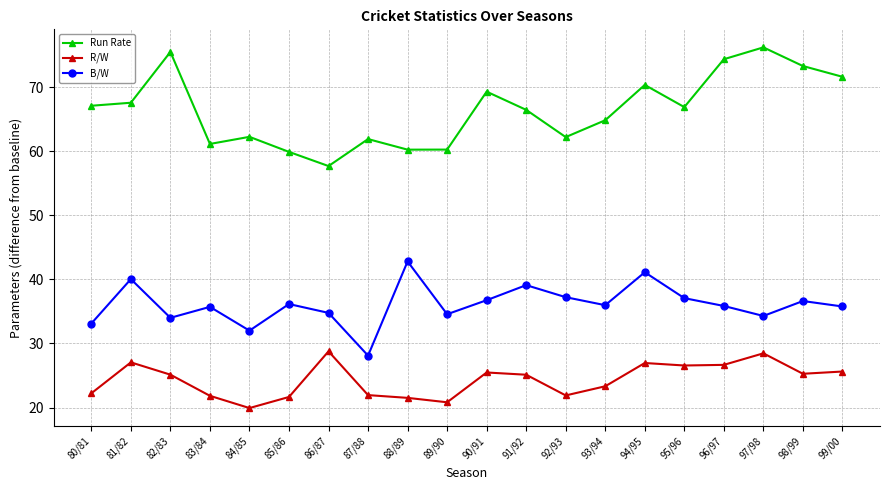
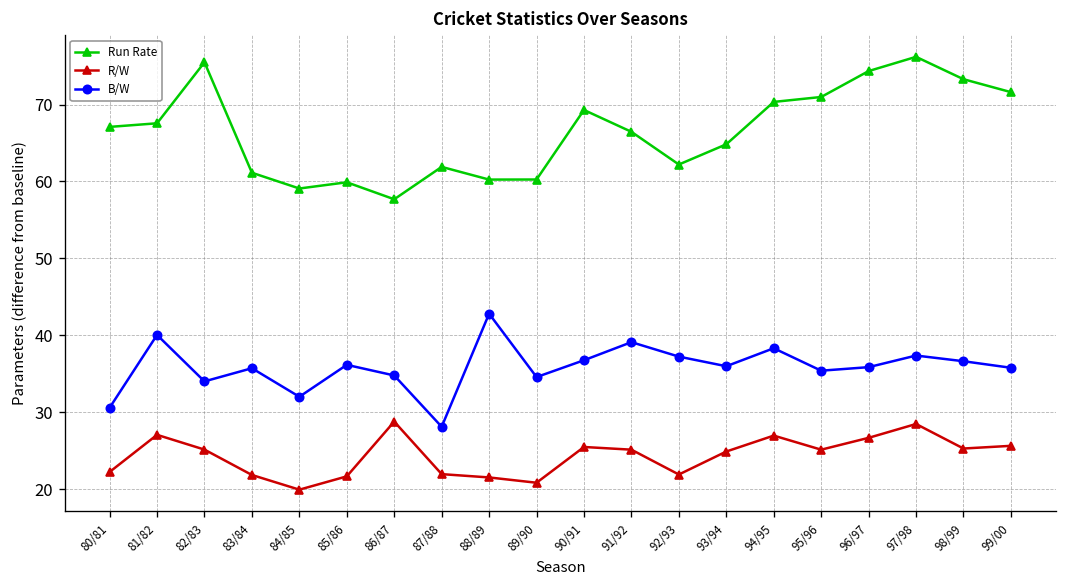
B/W, 80/81: 33 -> 31
Run Rate, 84/85: 62 -> 59
R/W, 93/94: 23 -> 25
B/W, 94/95: 41 -> 38
Run Rate, 95/96: 67 -> 71
R/W, 95/96: 27 -> 25
B/W, 95/96: 37 -> 35
B/W, 97/98: 34 -> 37
